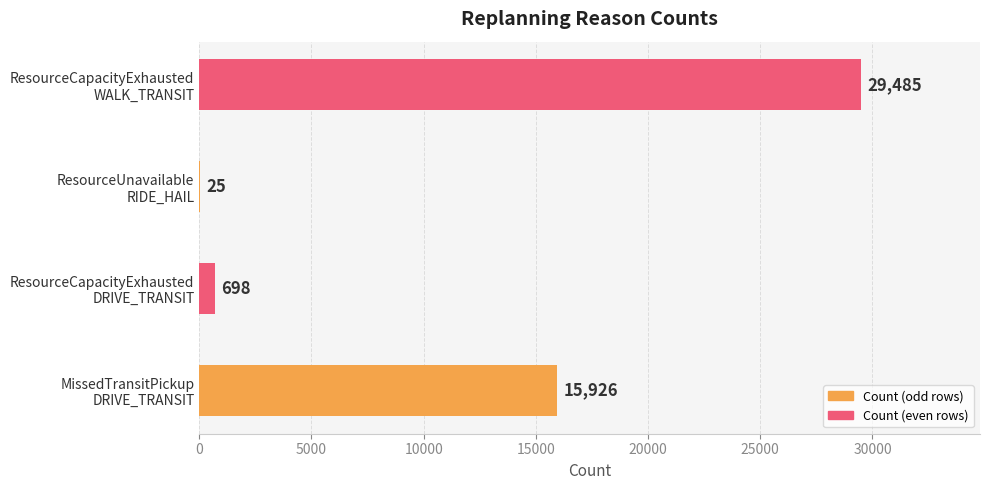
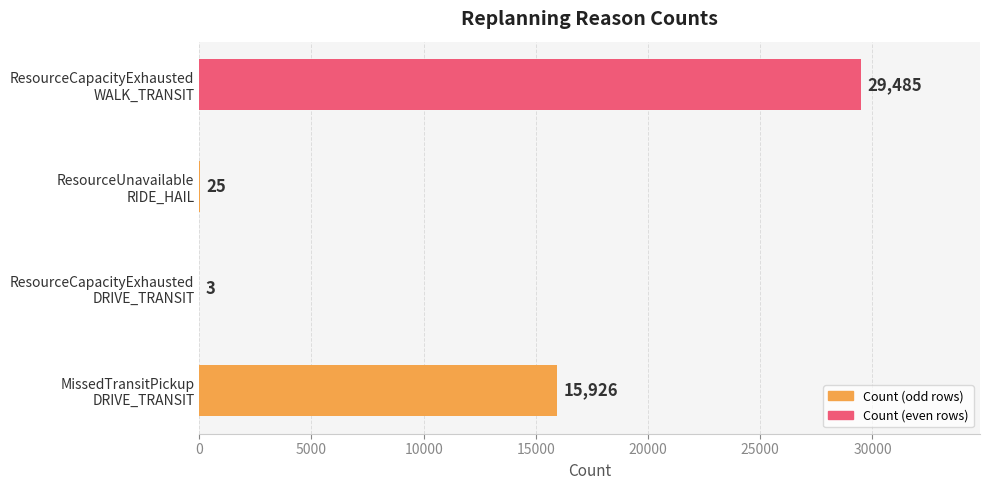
ResourceCapacityExhausted DRIVE_TRANSIT: 698 -> 3
